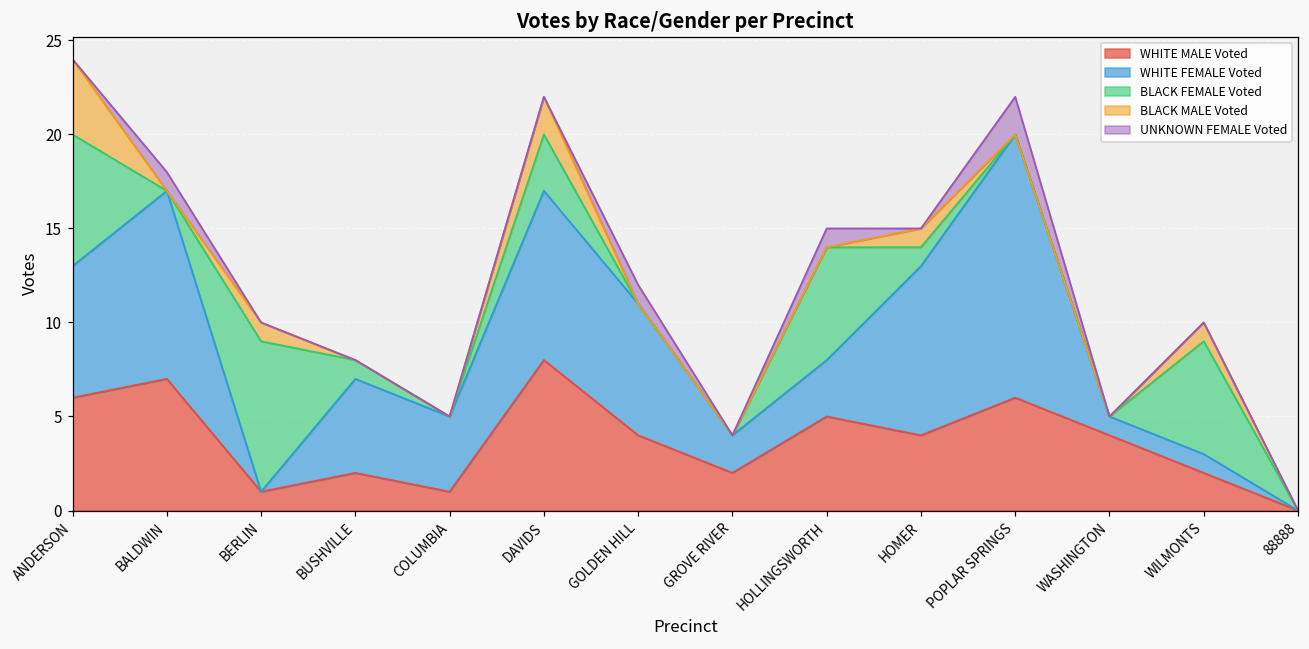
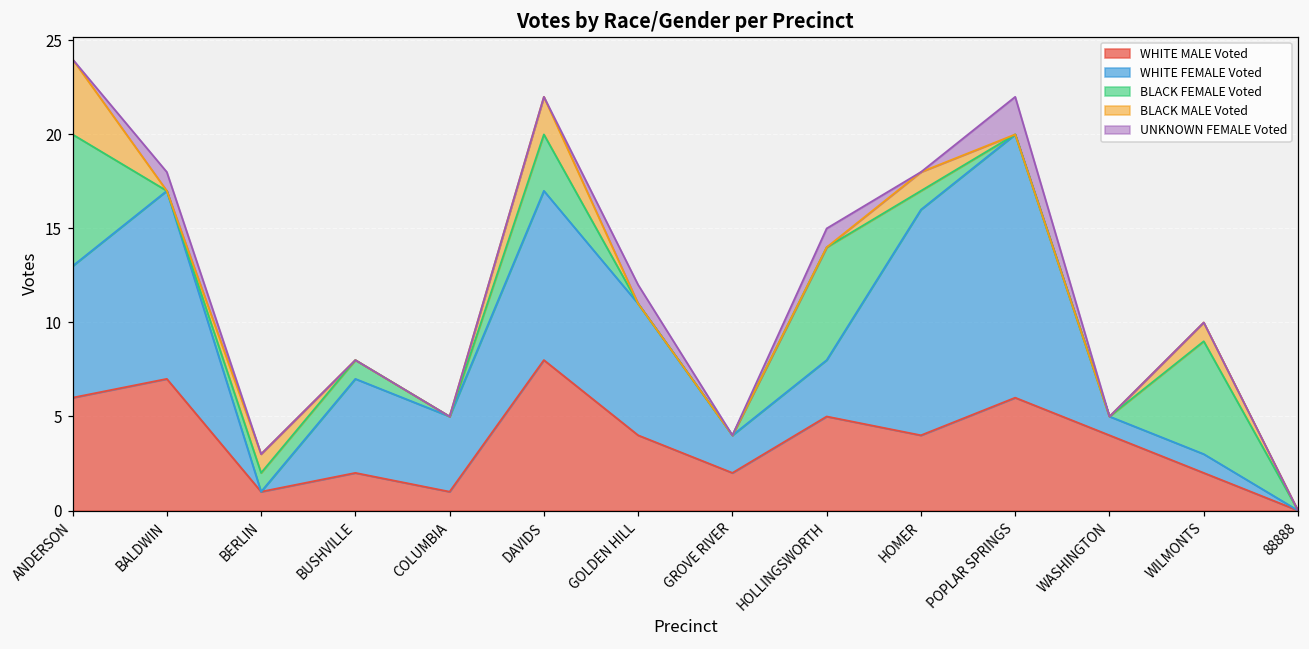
BLACK FEMALE Voted, BERLIN: 8 -> 1
WHITE FEMALE Voted, HOMER: 9 -> 12
